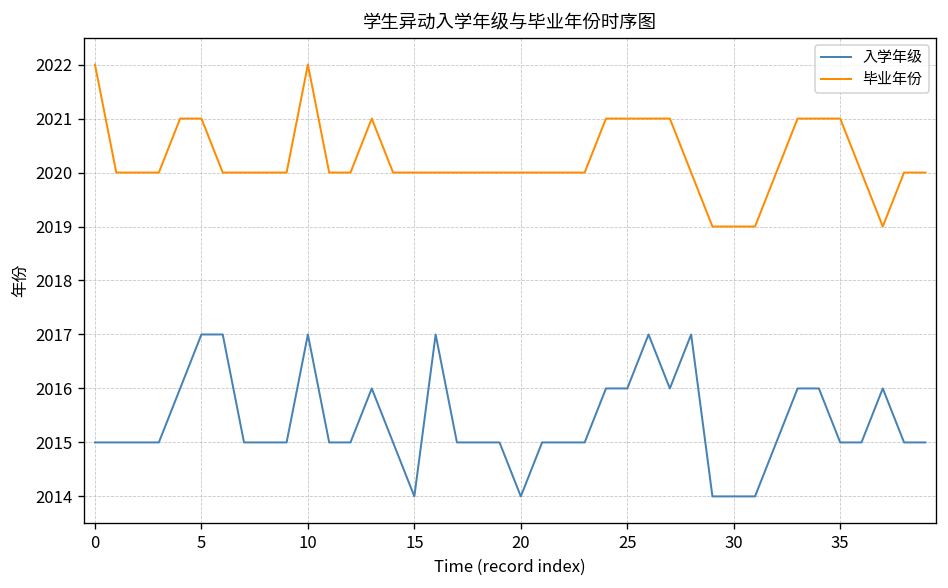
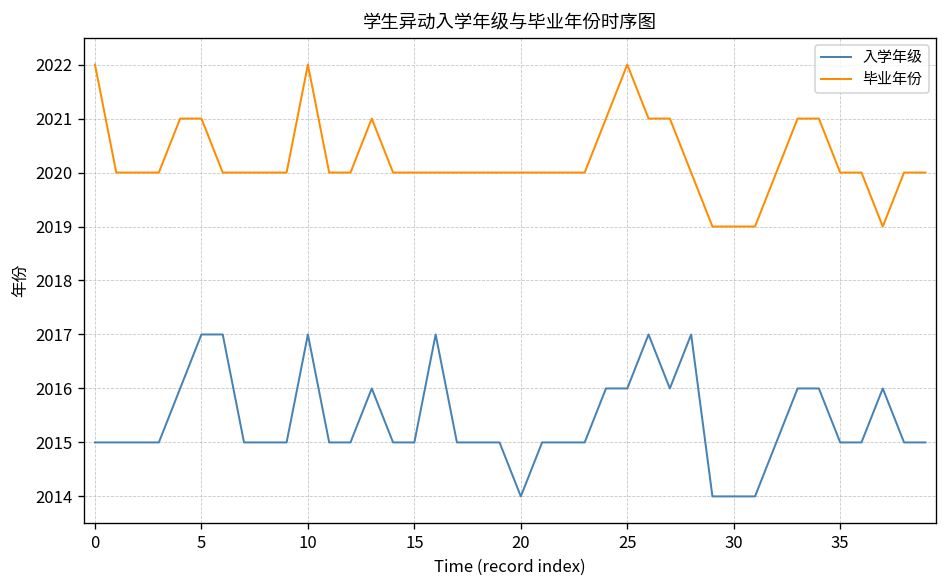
入学年级, 15: 2014 -> 2015
毕业年份, 25: 2021 -> 2022
毕业年份, 35: 2021 -> 2020
